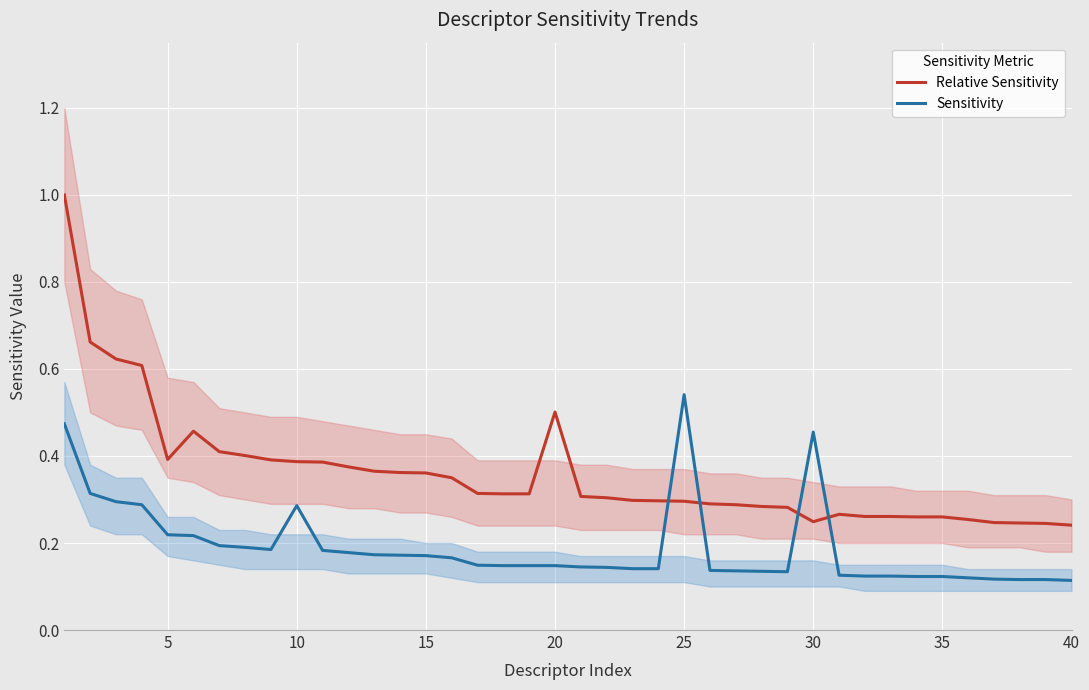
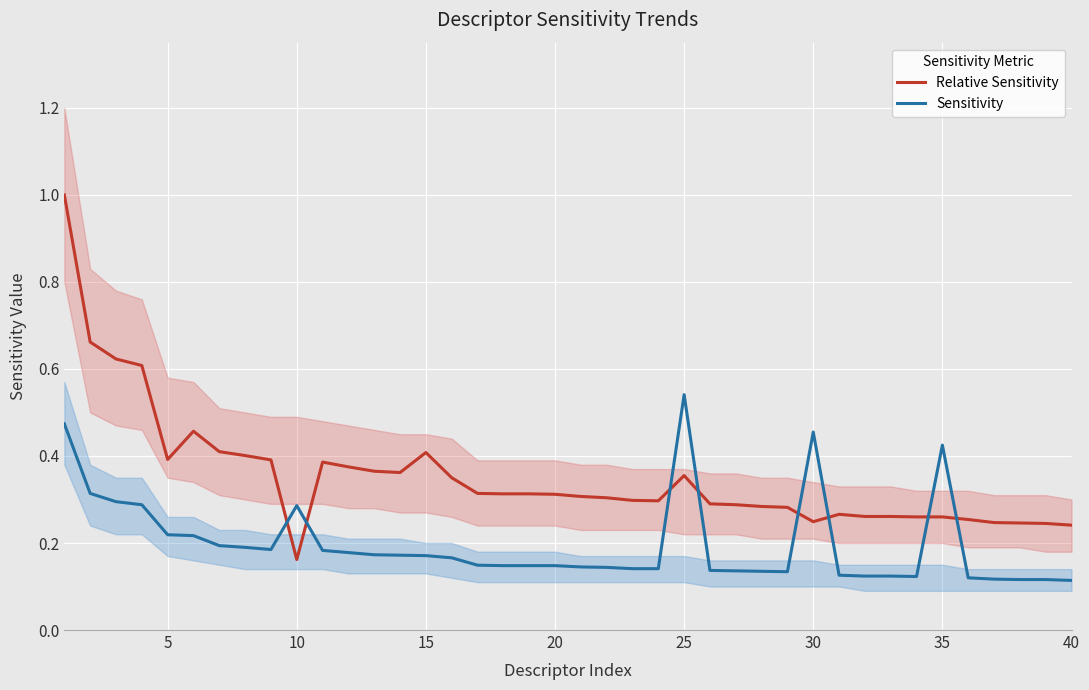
Relative Sensitivity, 10: 0.39 -> 0.16
Relative Sensitivity, 15: 0.36 -> 0.41
Relative Sensitivity, 20: 0.50 -> 0.31
Relative Sensitivity, 25: 0.30 -> 0.36
Sensitivity, 35: 0.12 -> 0.43
